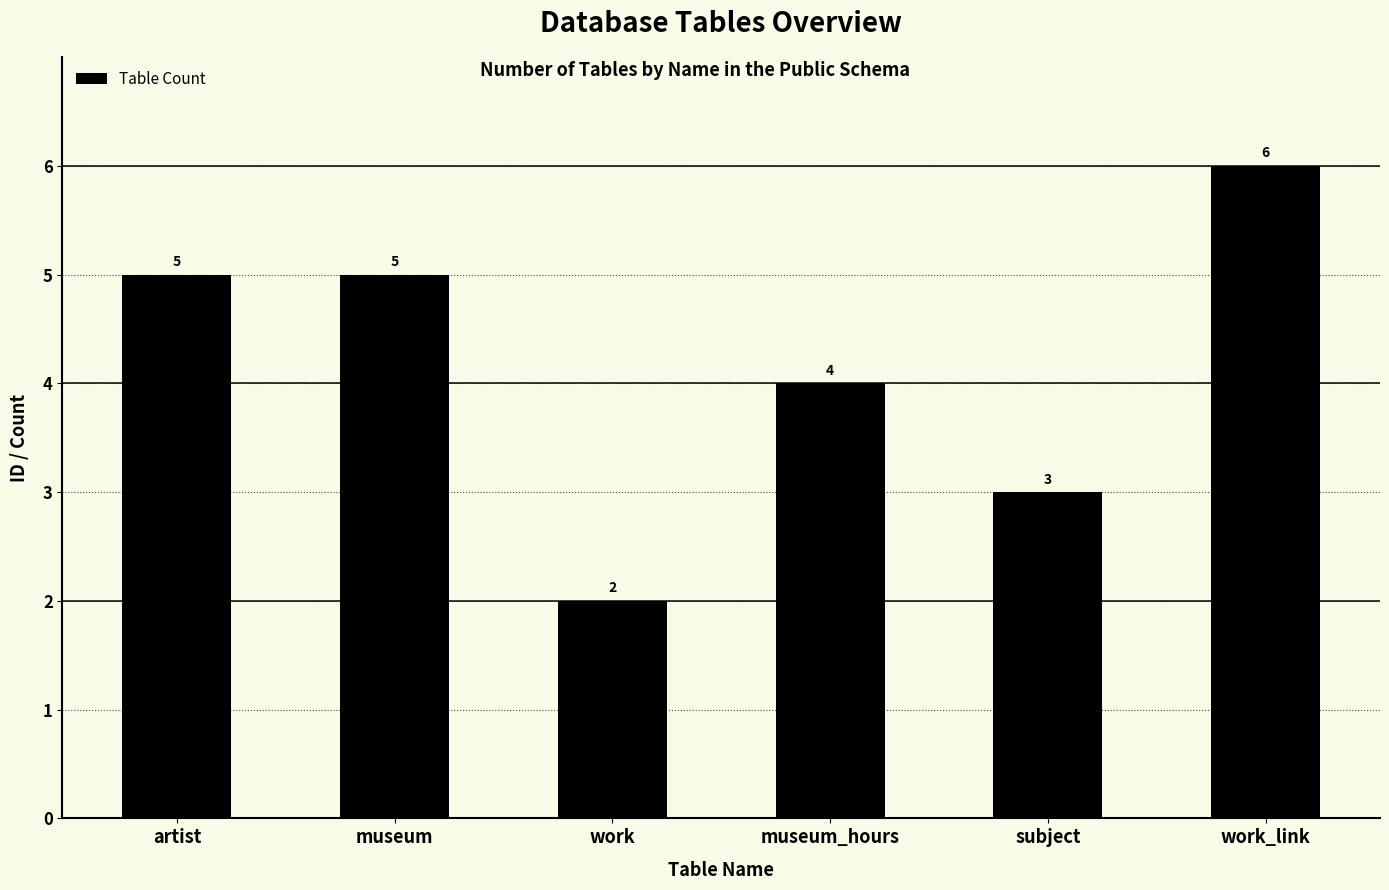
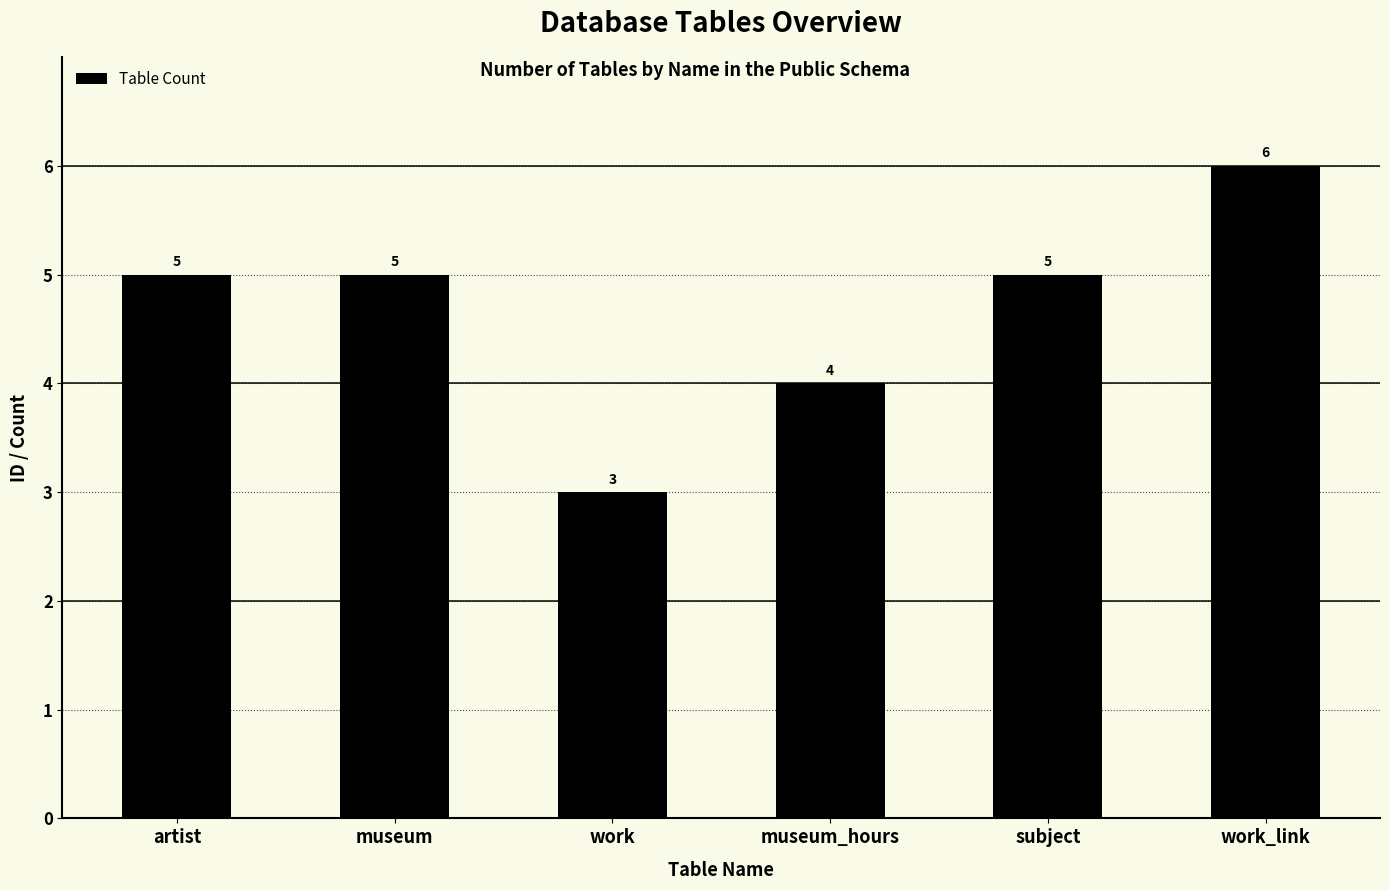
work: 2 -> 3
subject: 3 -> 5
